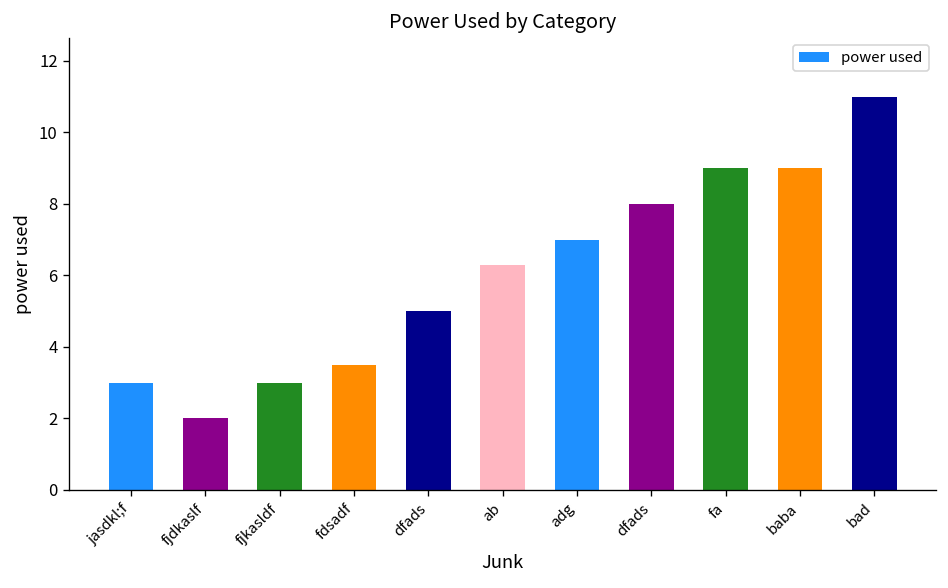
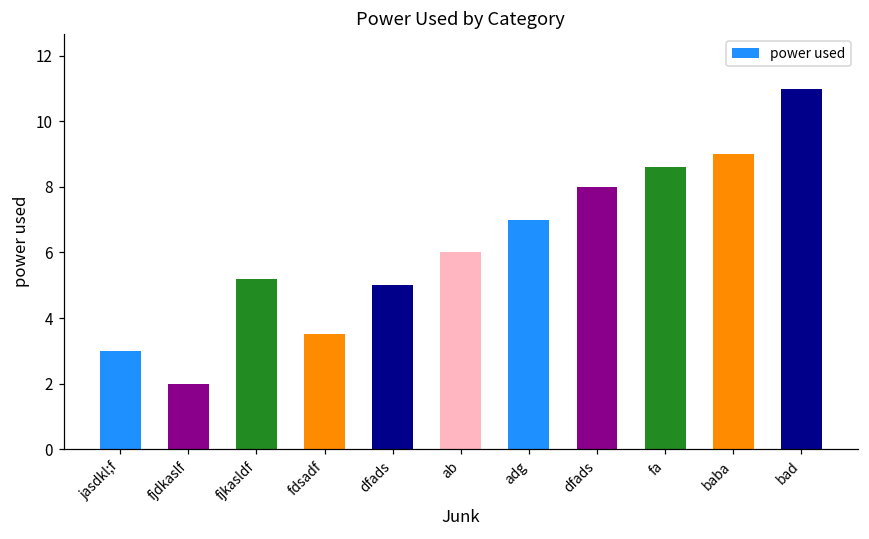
fjkasldf: 3.0 -> 5.2
ab: 6.3 -> 6.0
fa: 9.0 -> 8.6
